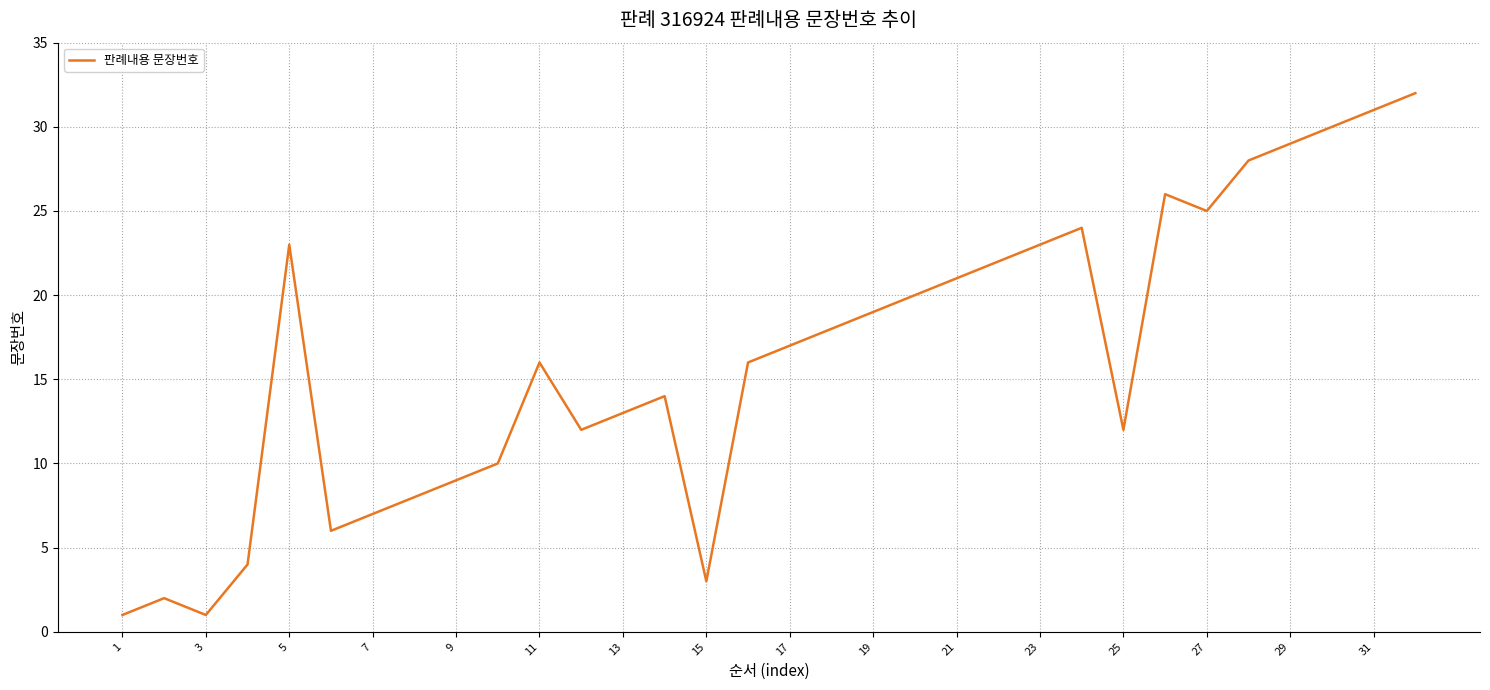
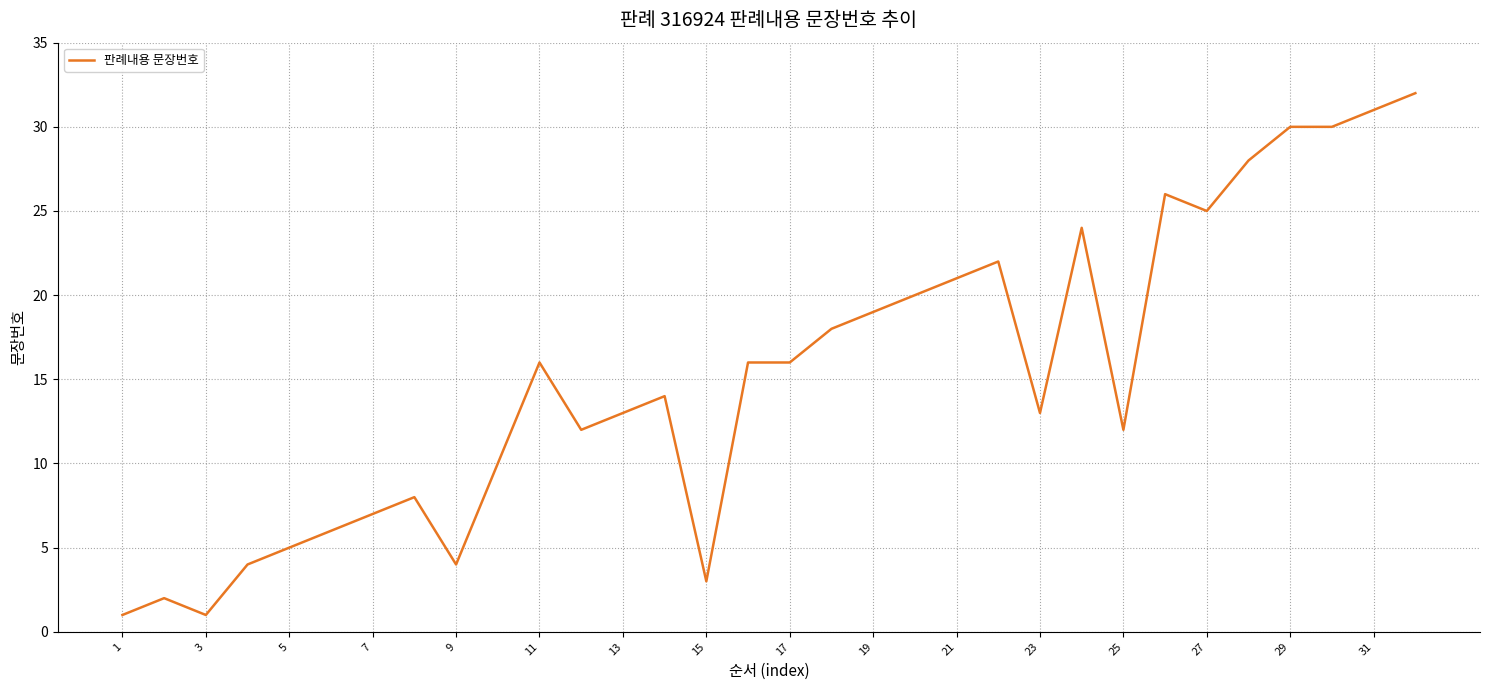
5: 23 -> 5
9: 9 -> 4
17: 17 -> 16
23: 23 -> 13
29: 29 -> 30
